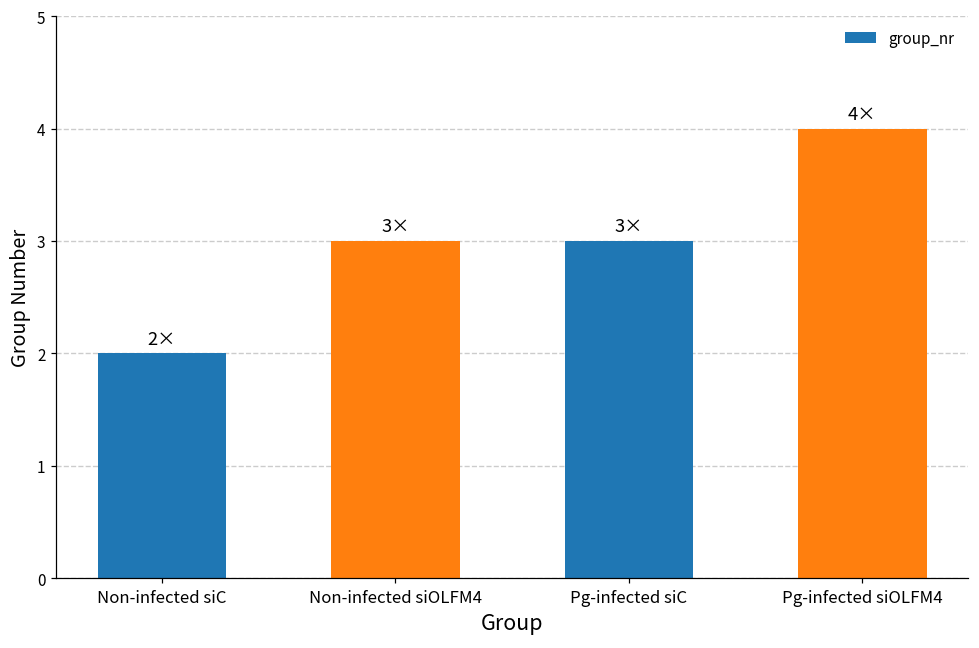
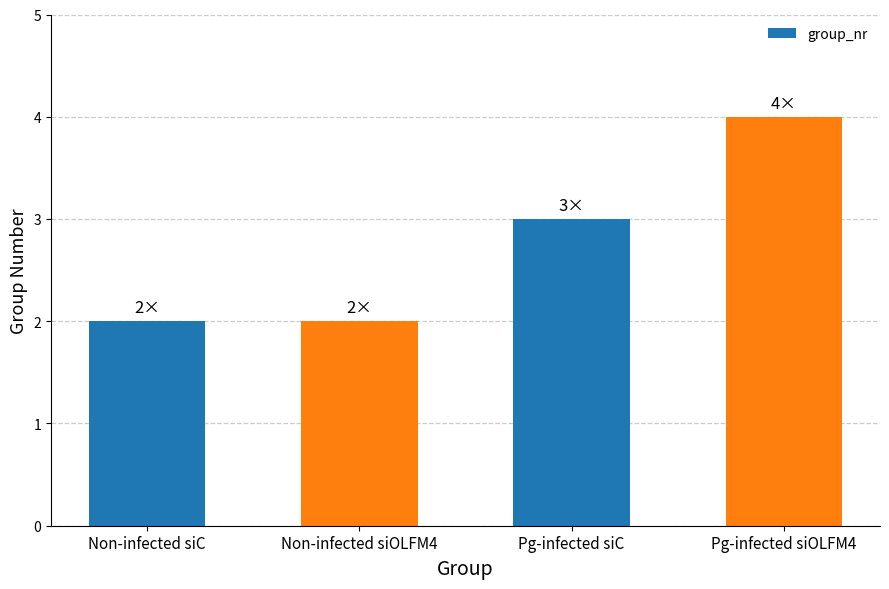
Non-infected siOLFM4: 3× -> 2×
